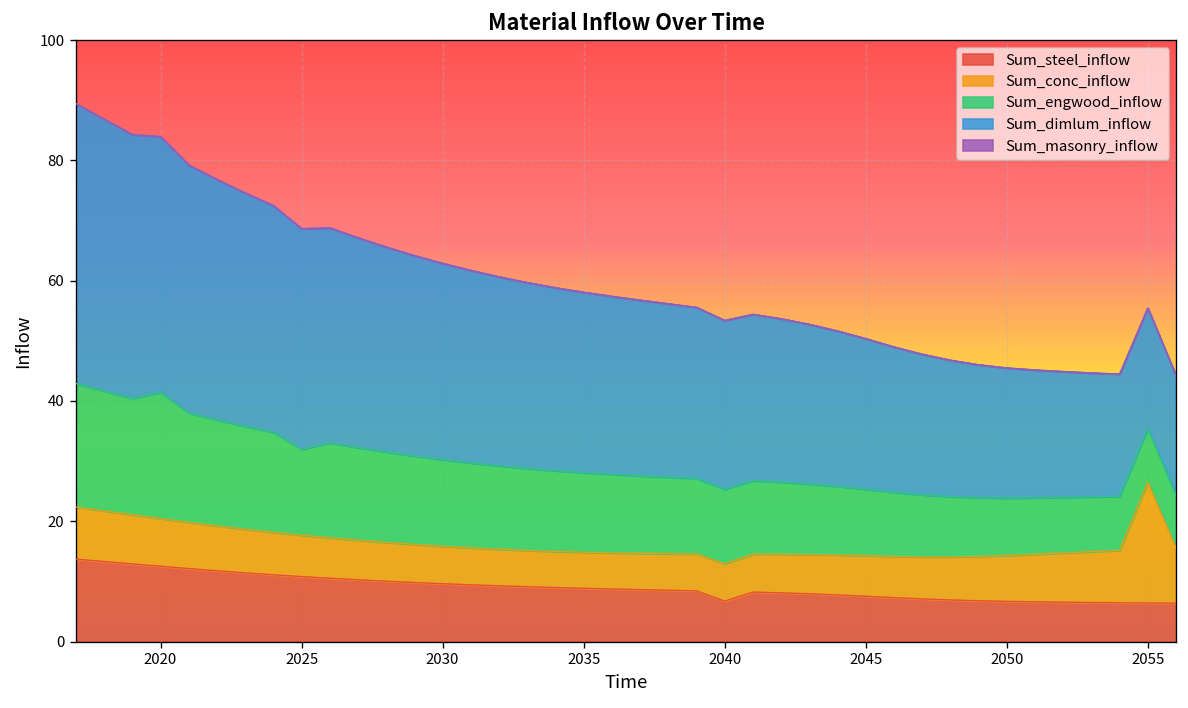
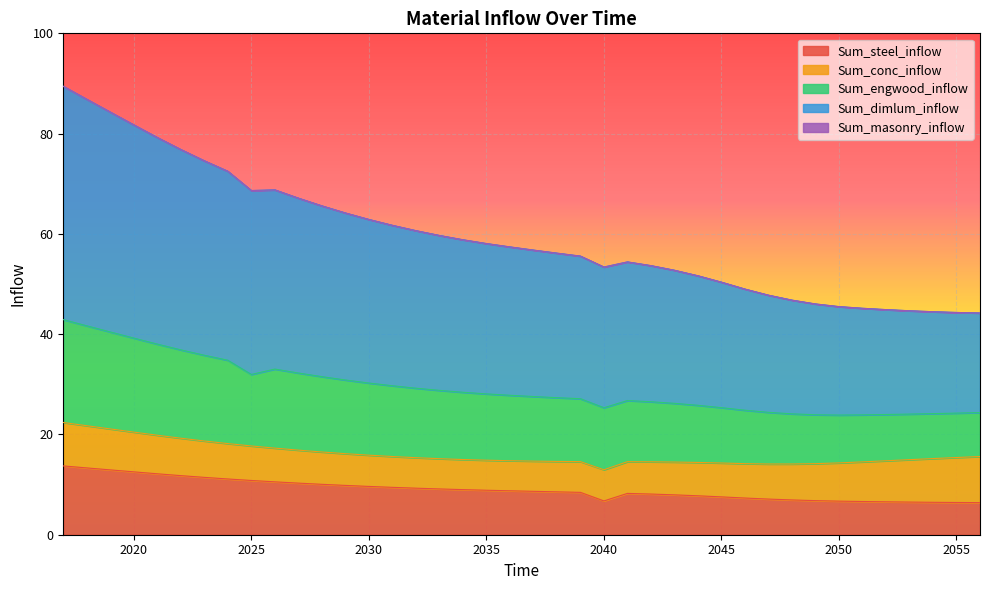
Sum_engwood_inflow, 2020: 21 -> 19
Sum_conc_inflow, 2055: 20 -> 9
